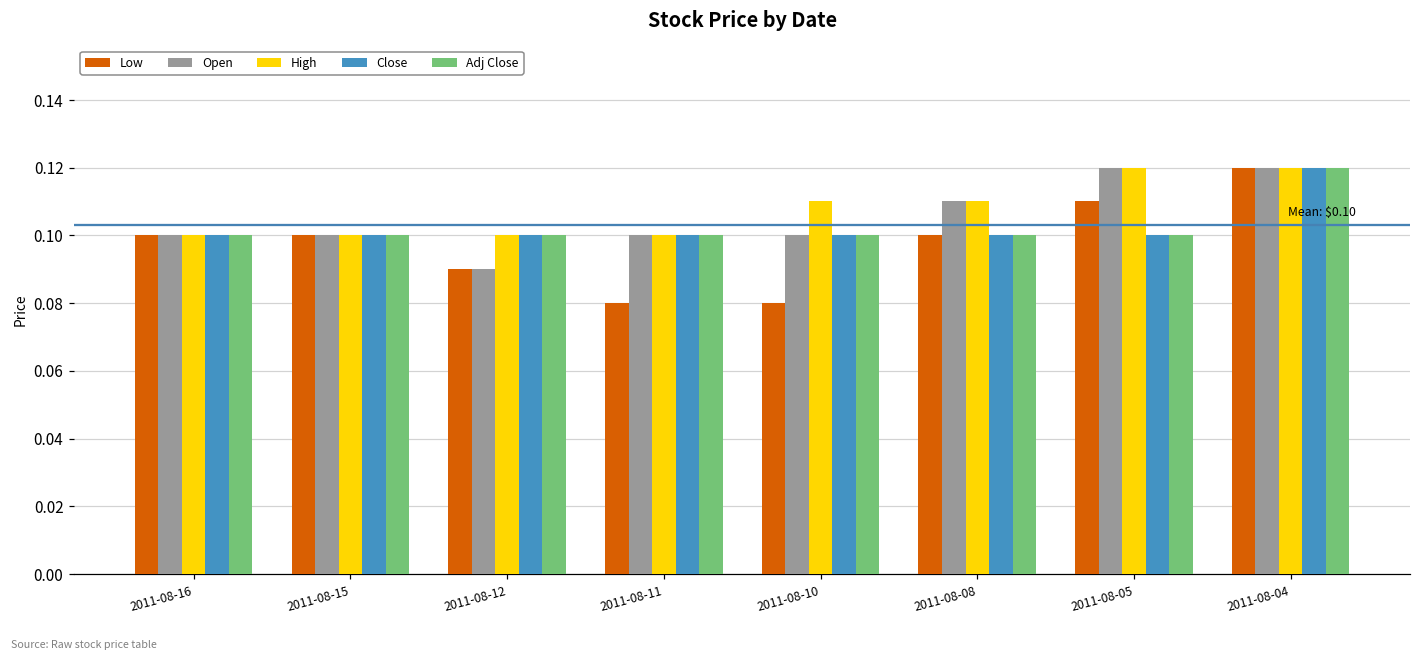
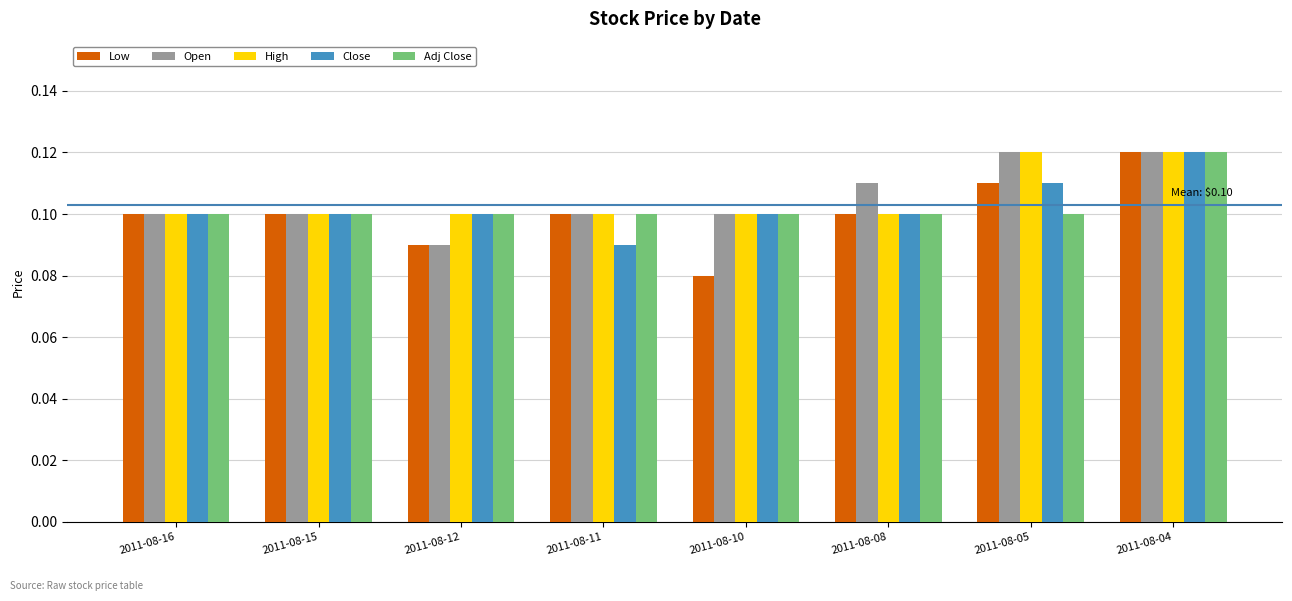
Low, 2011-08-11: 0.08 -> 0.10
Close, 2011-08-11: 0.10 -> 0.09
High, 2011-08-10: 0.11 -> 0.10
High, 2011-08-08: 0.11 -> 0.10
Close, 2011-08-05: 0.10 -> 0.11
